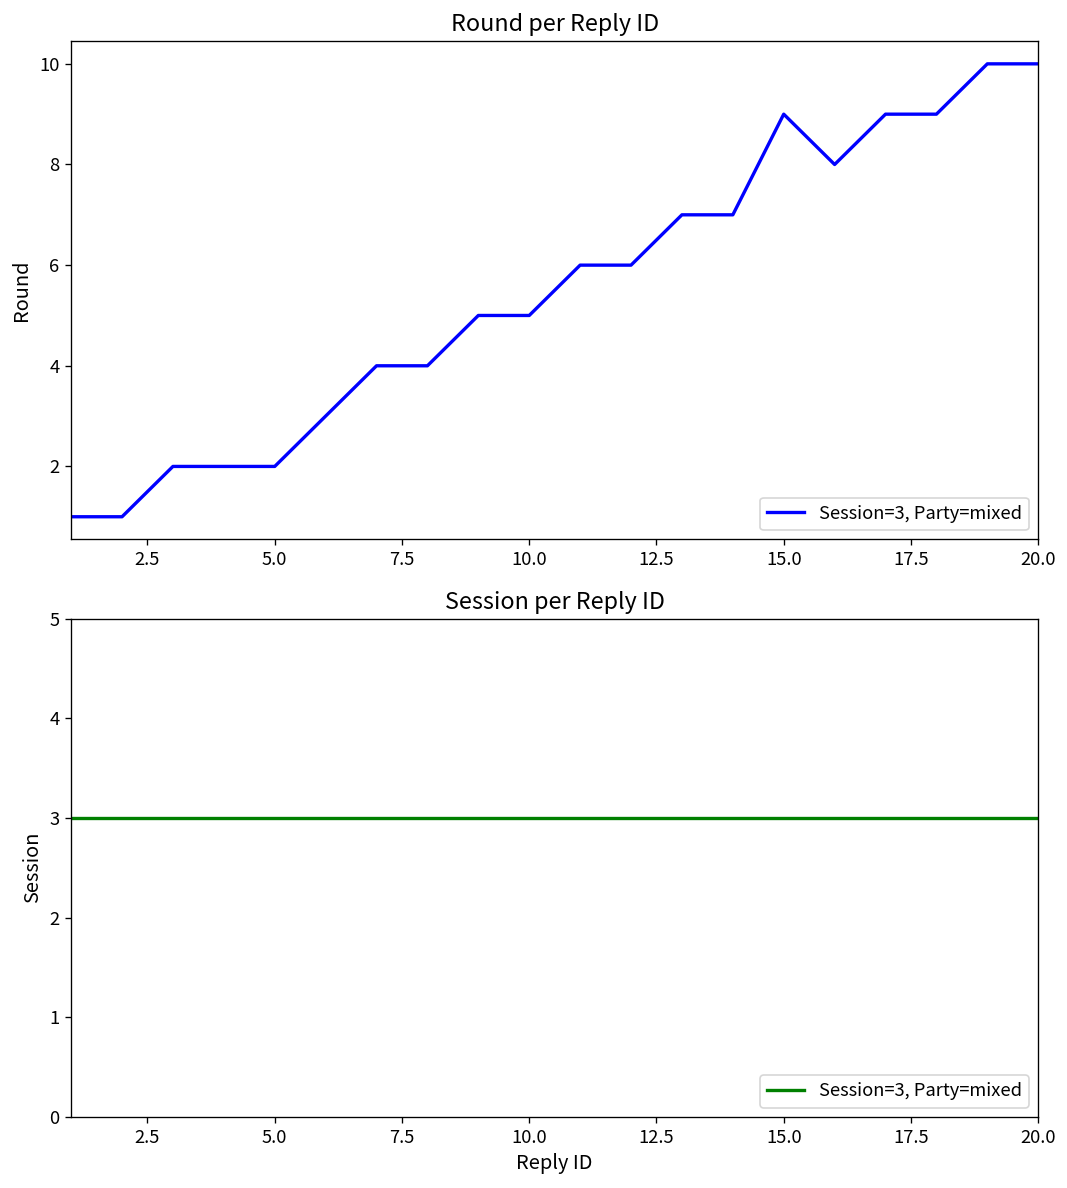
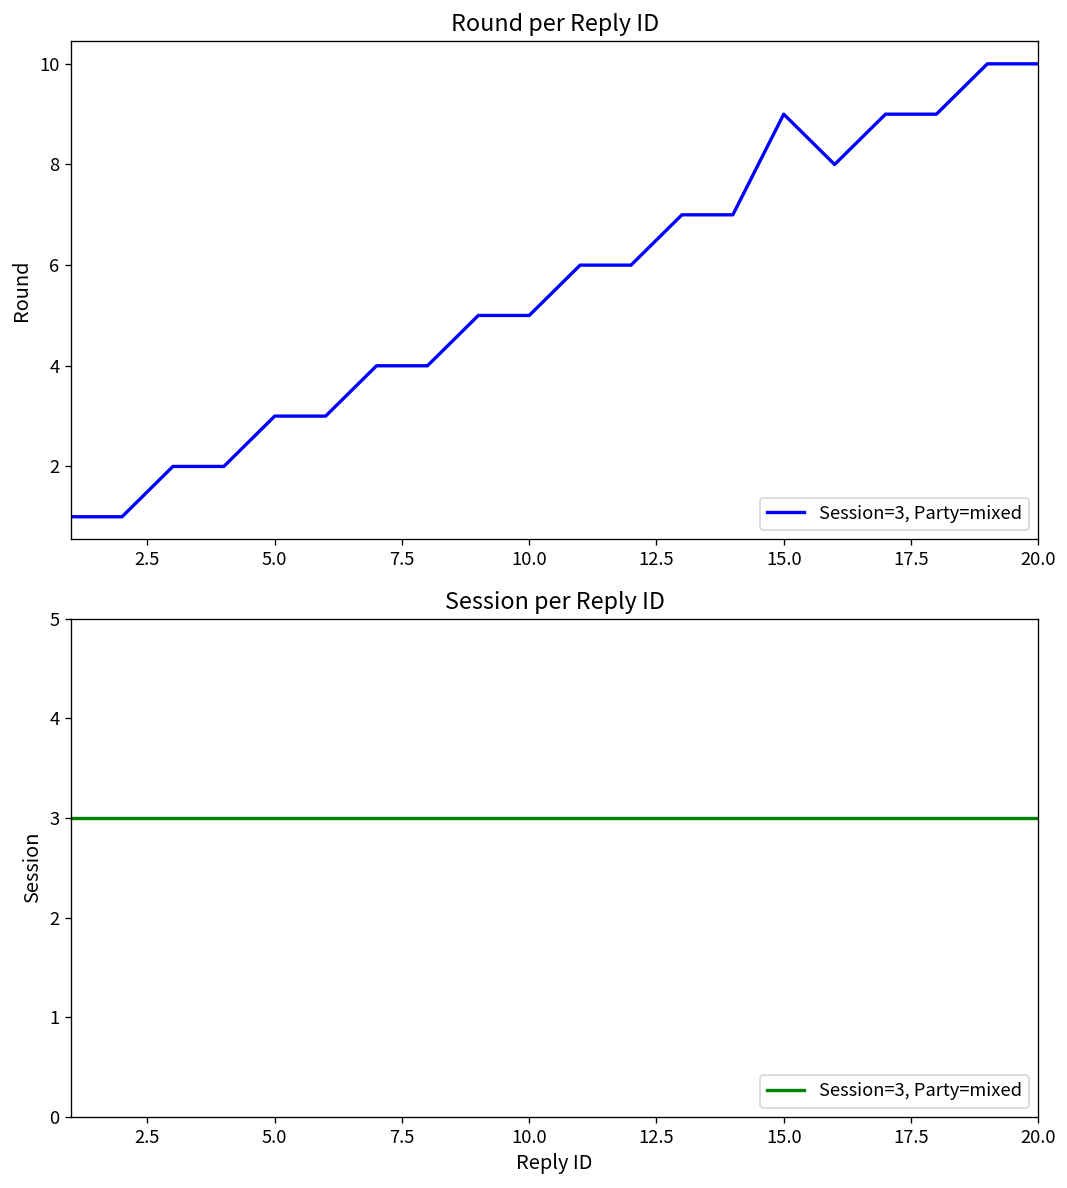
Round per Reply ID, 5.0: 2 -> 3
